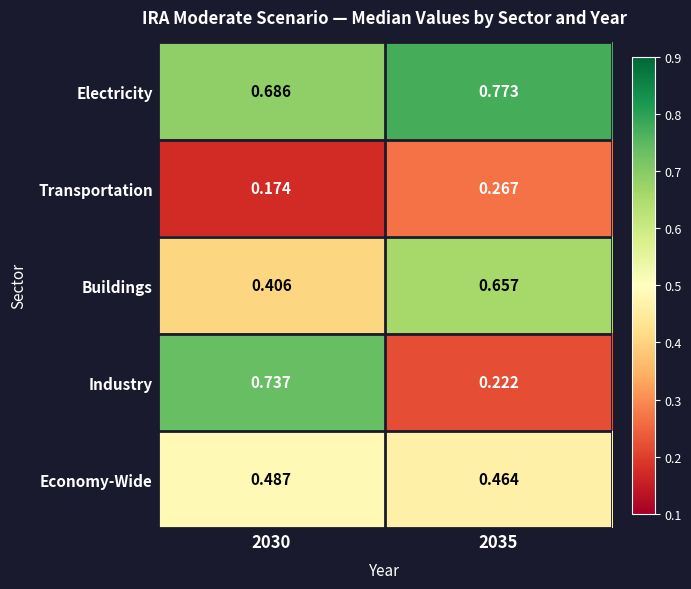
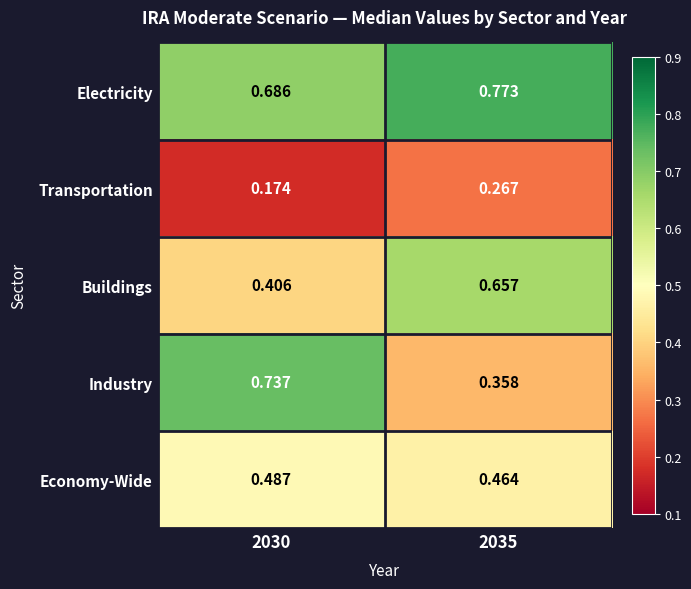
Industry, 2035: 0.222 -> 0.358
